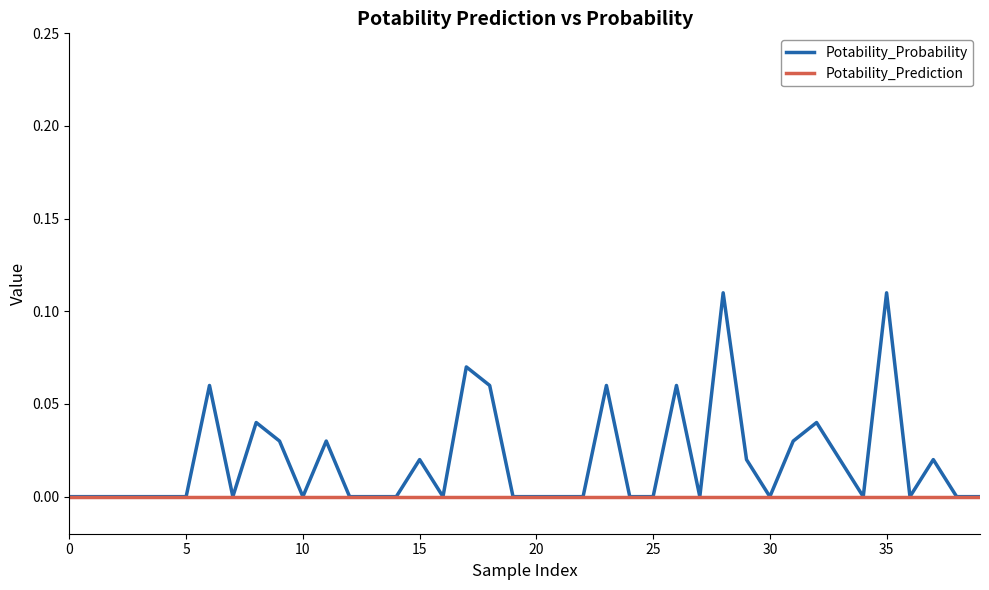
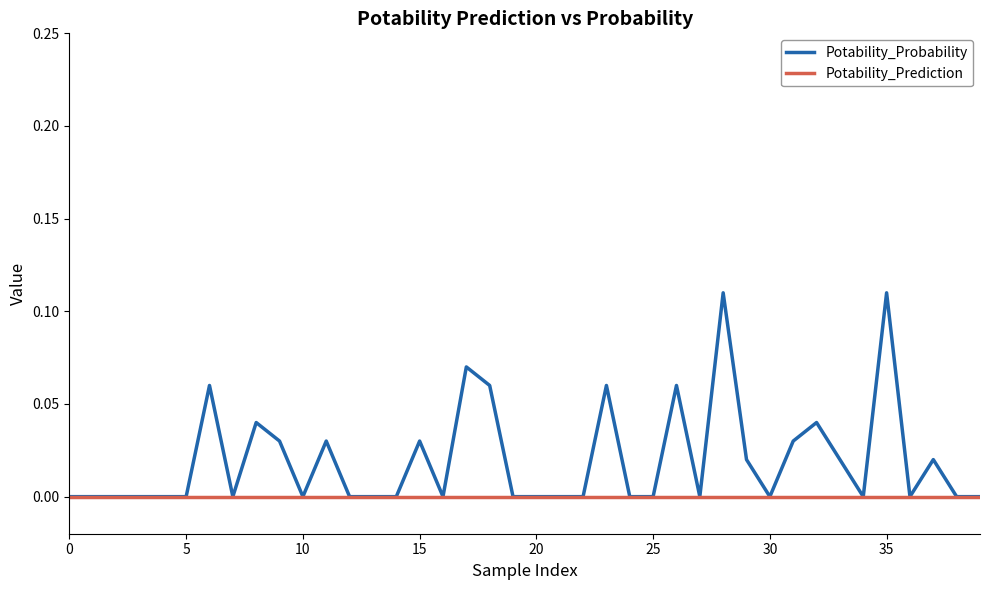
Potability_Probability, 15: 0.02 -> 0.03
